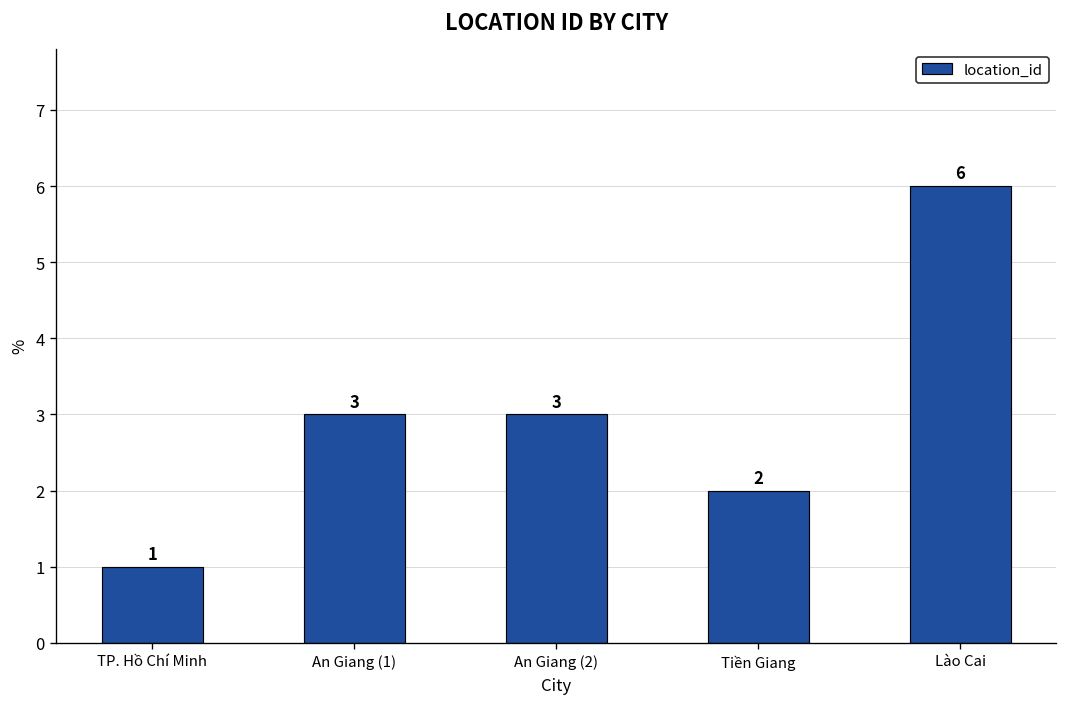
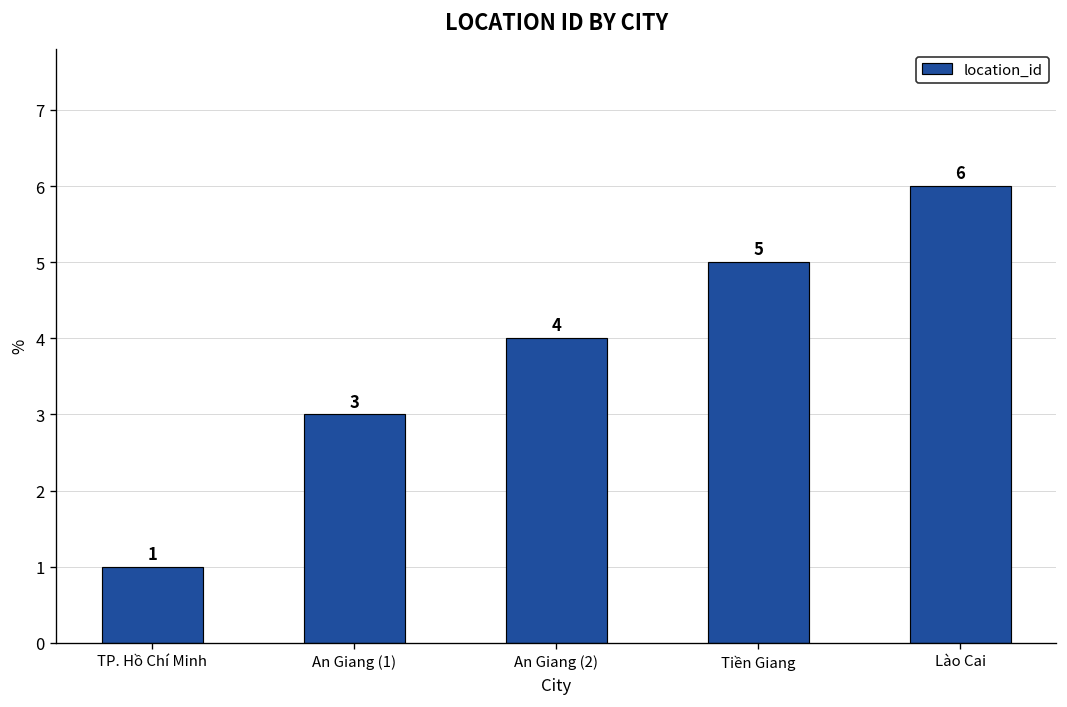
An Giang (2): 3 -> 4
Tiền Giang: 2 -> 5
